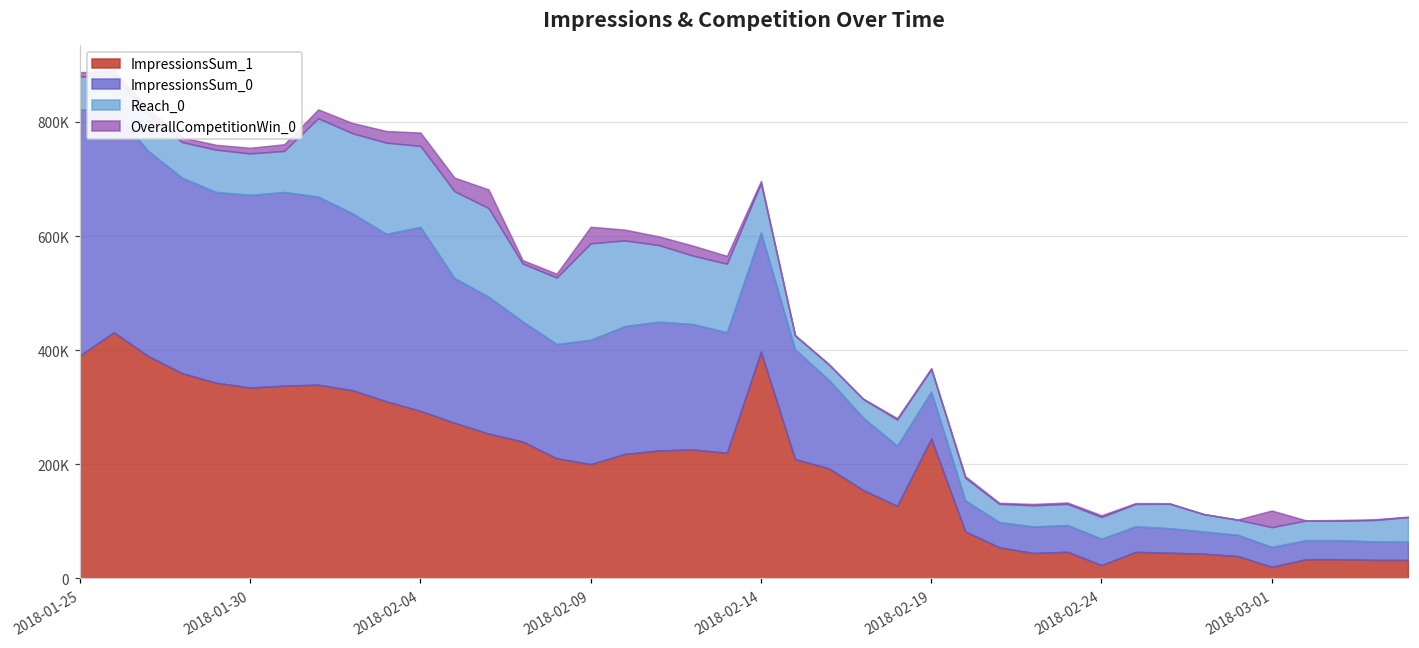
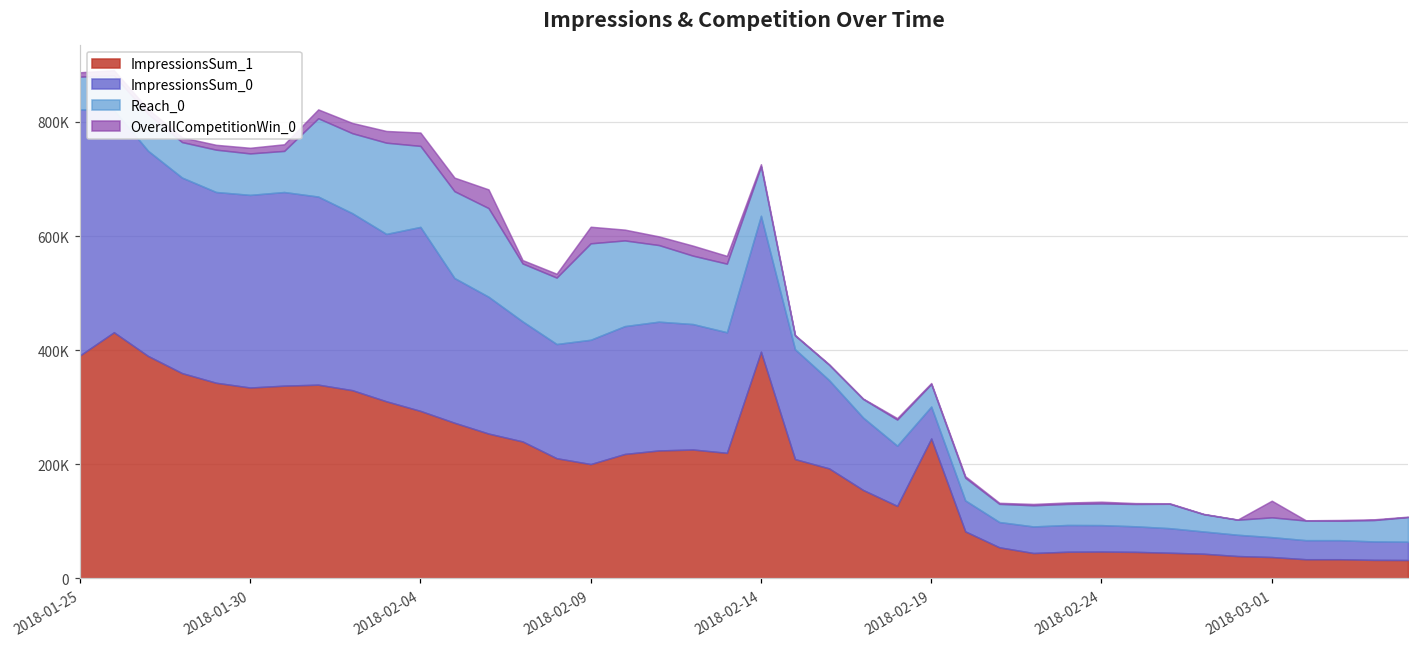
ImpressionsSum_0, 2018-02-14: 210000 -> 240000
ImpressionsSum_0, 2018-02-19: 80000 -> 60000
ImpressionsSum_1, 2018-02-24: 20000 -> 50000
ImpressionsSum_1, 2018-03-01: 20000 -> 40000
